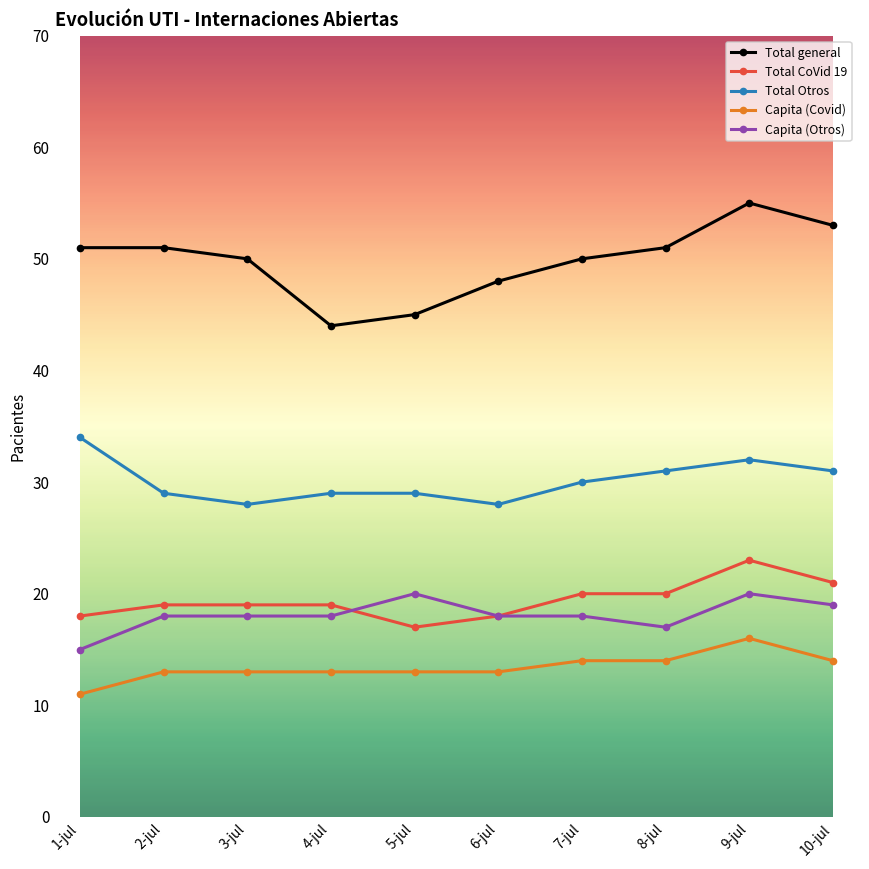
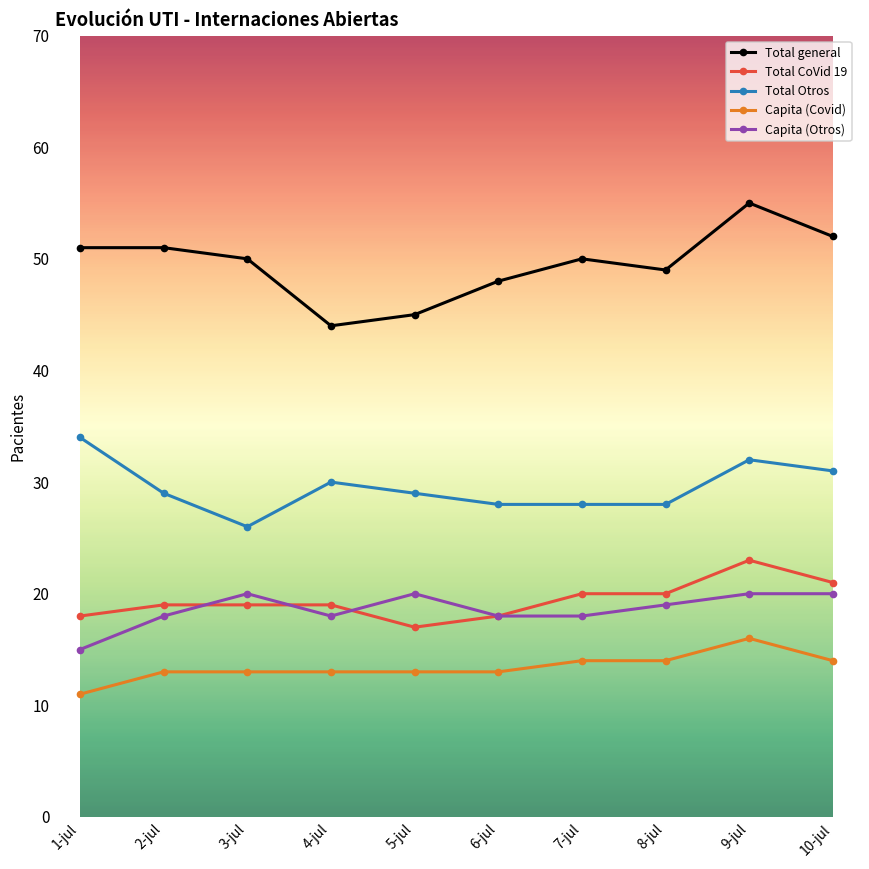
Total Otros, 3-jul: 28 -> 26
Capita (Otros), 3-jul: 18 -> 20
Total Otros, 4-jul: 29 -> 30
Total Otros, 7-jul: 30 -> 28
Total general, 8-jul: 51 -> 49
Total Otros, 8-jul: 31 -> 28
Capita (Otros), 8-jul: 17 -> 19
Total general, 10-jul: 53 -> 52
Capita (Otros), 10-jul: 19 -> 20
